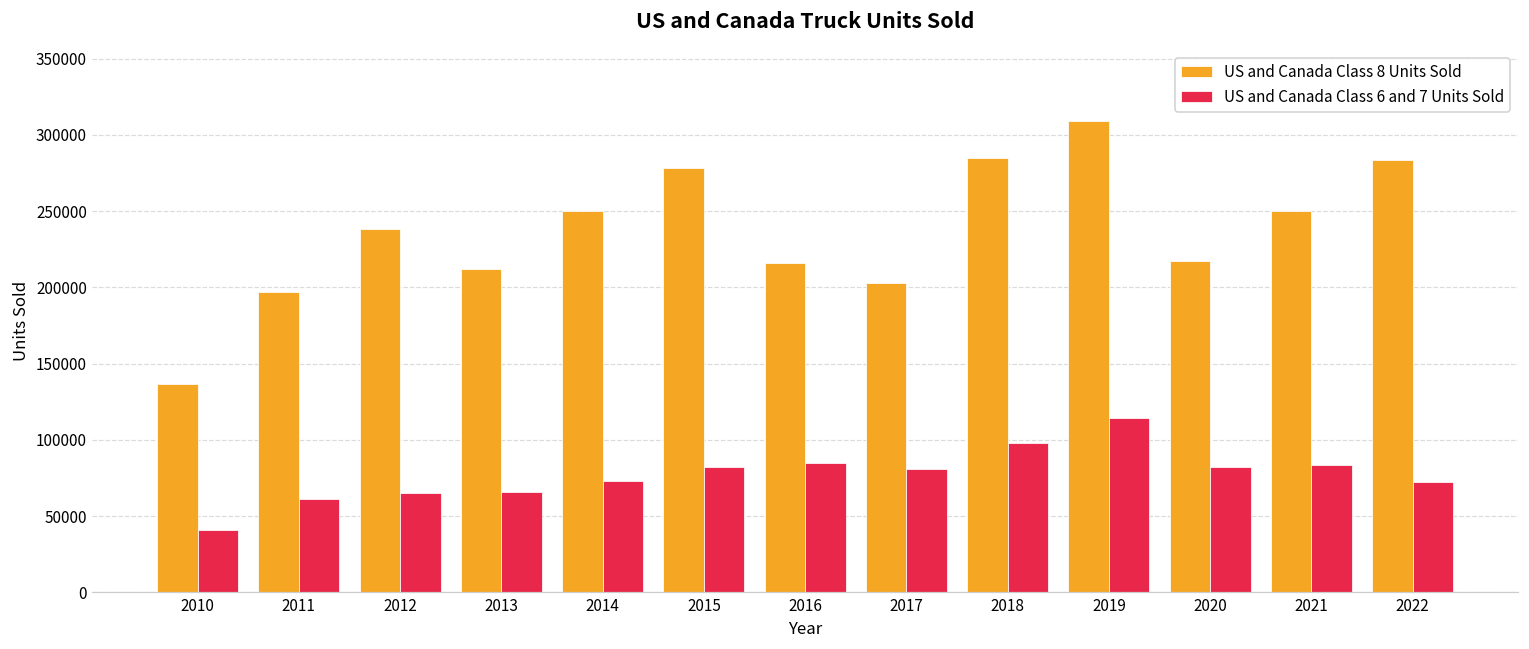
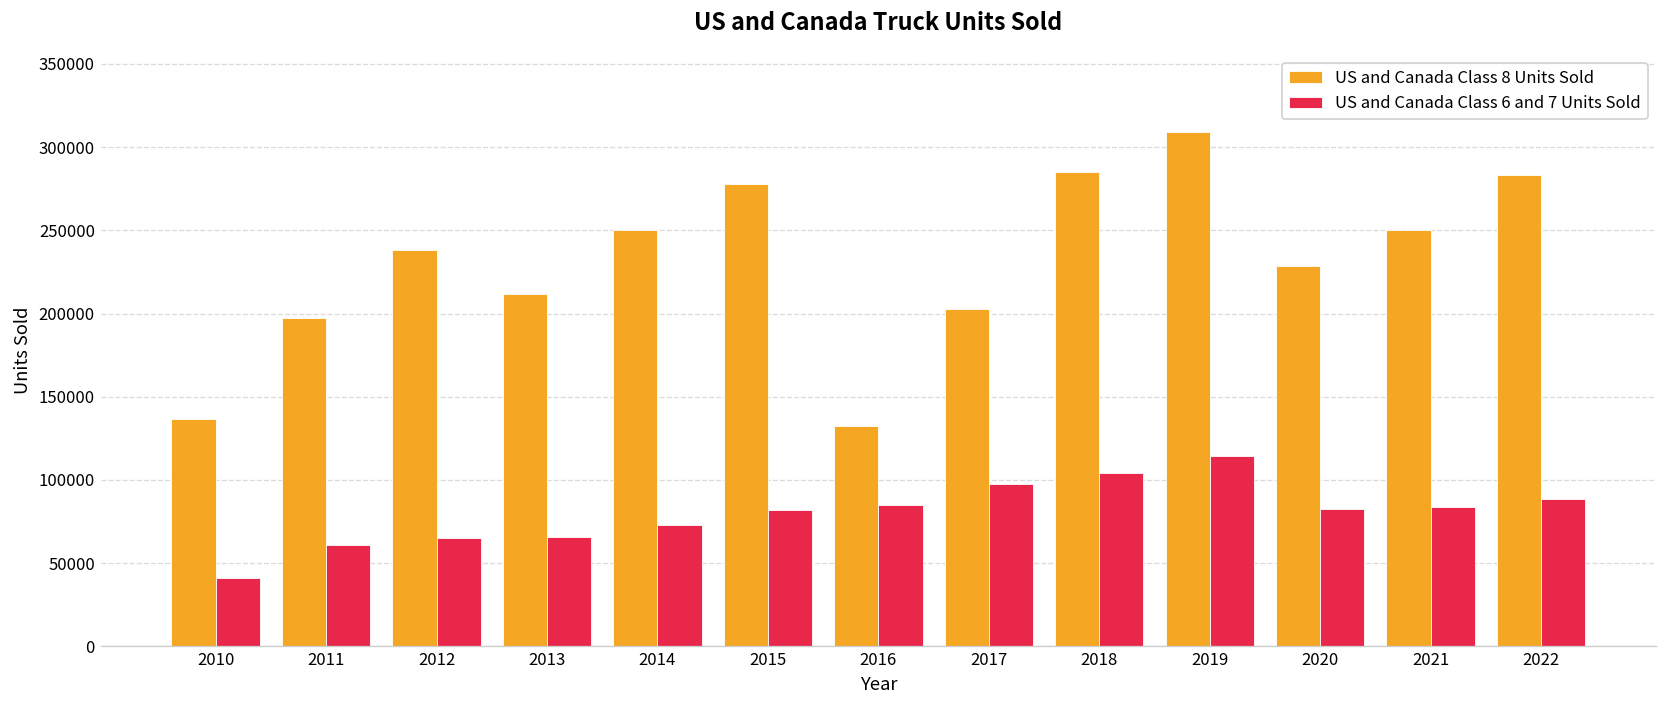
US and Canada Class 8 Units Sold, 2016: 216000 -> 133000
US and Canada Class 6 and 7 Units Sold, 2017: 81000 -> 98000
US and Canada Class 6 and 7 Units Sold, 2018: 98000 -> 104000
US and Canada Class 8 Units Sold, 2020: 217000 -> 228000
US and Canada Class 6 and 7 Units Sold, 2022: 72000 -> 88000
